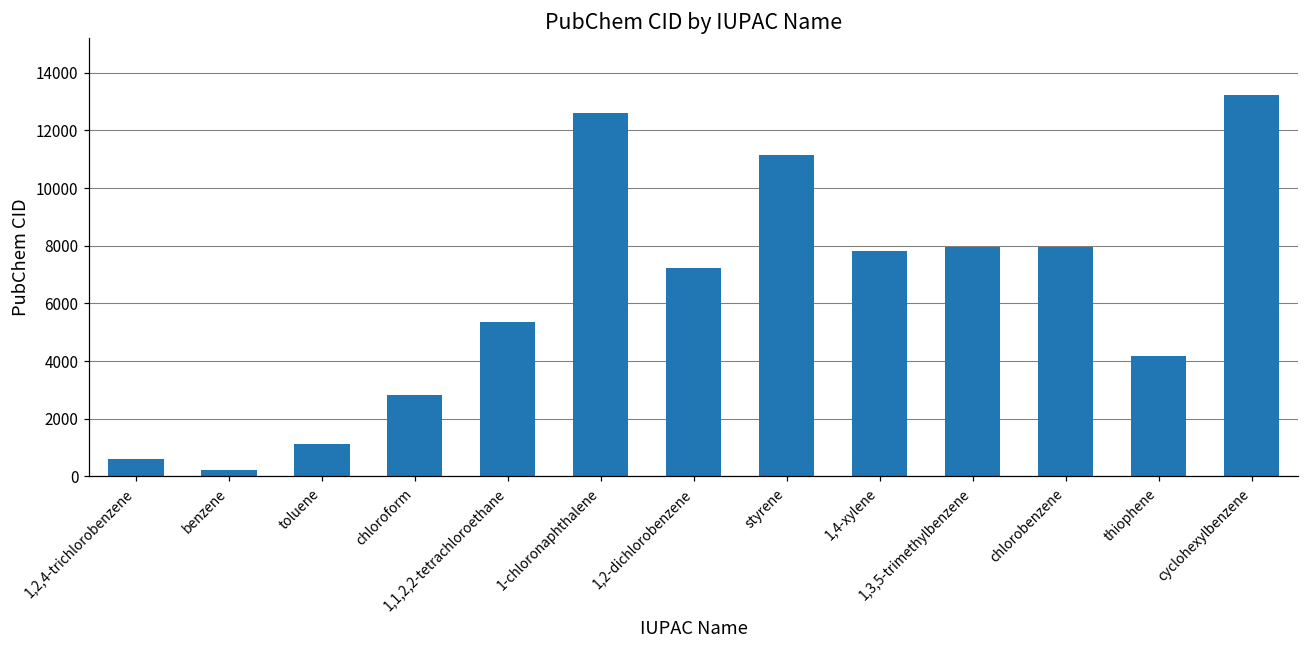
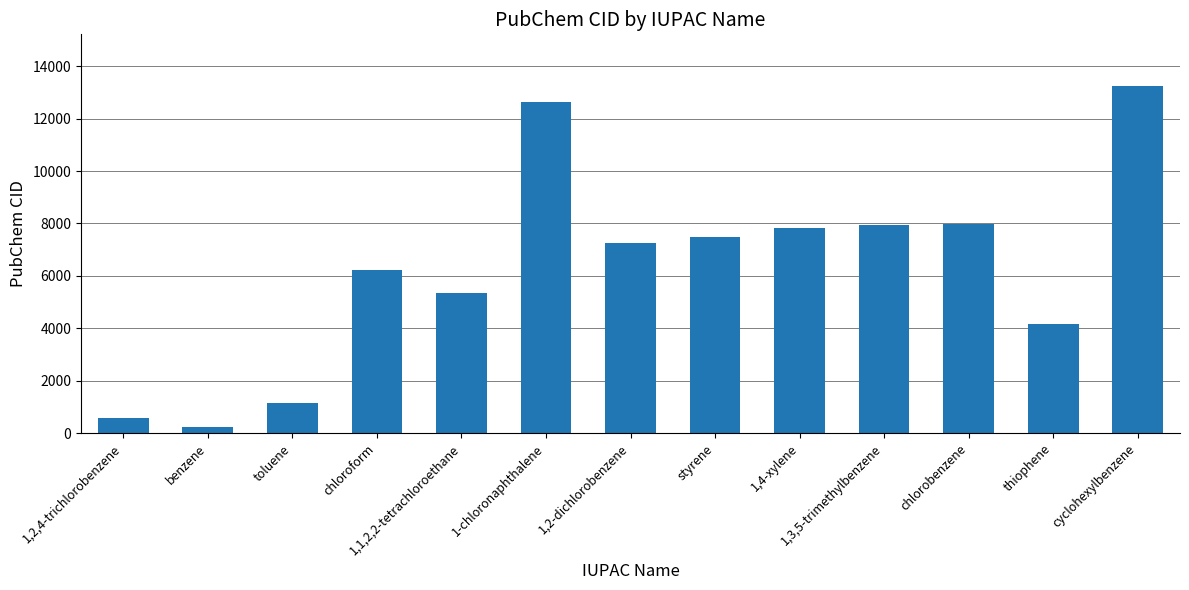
chloroform: 2800 -> 6200
styrene: 11200 -> 7500
